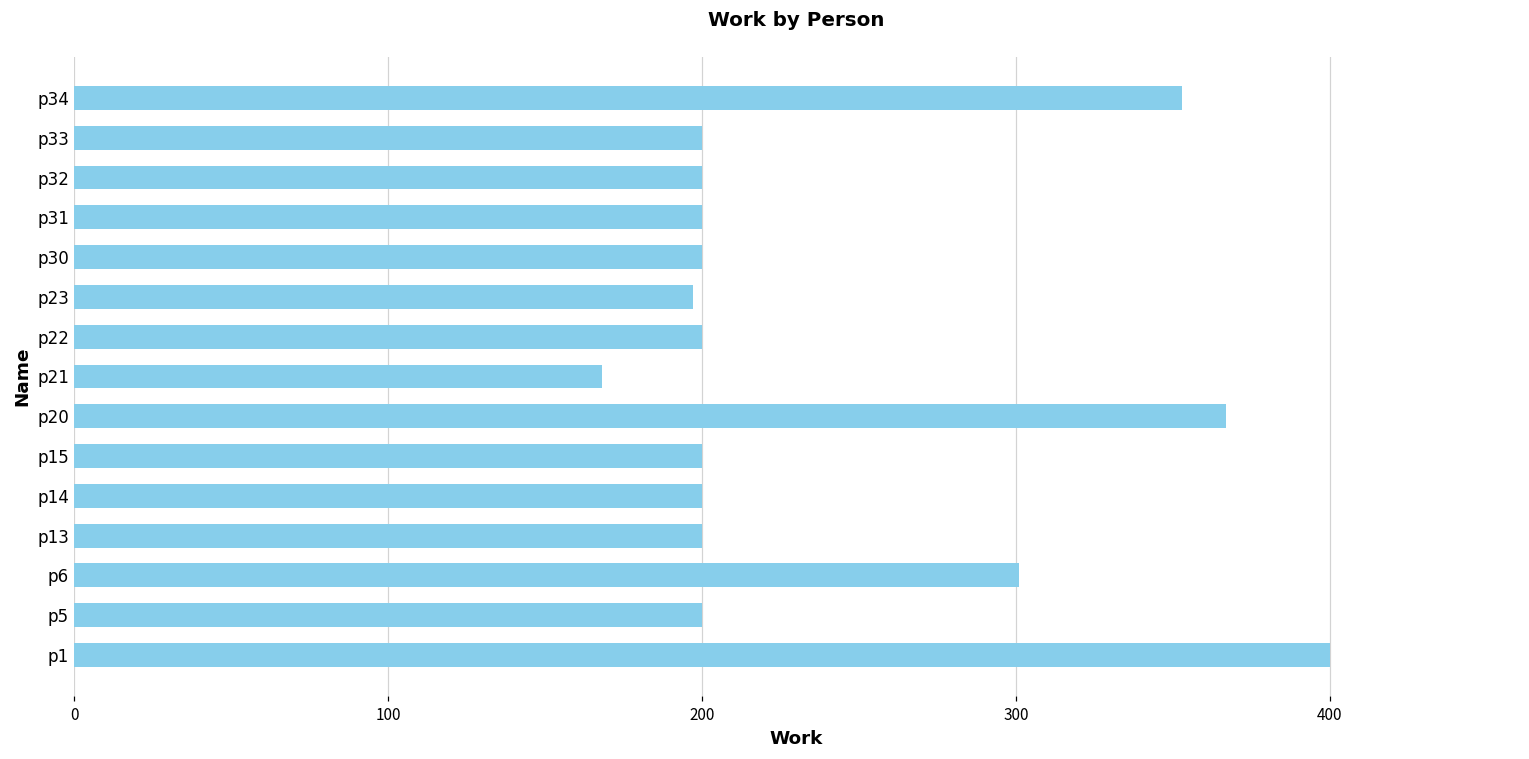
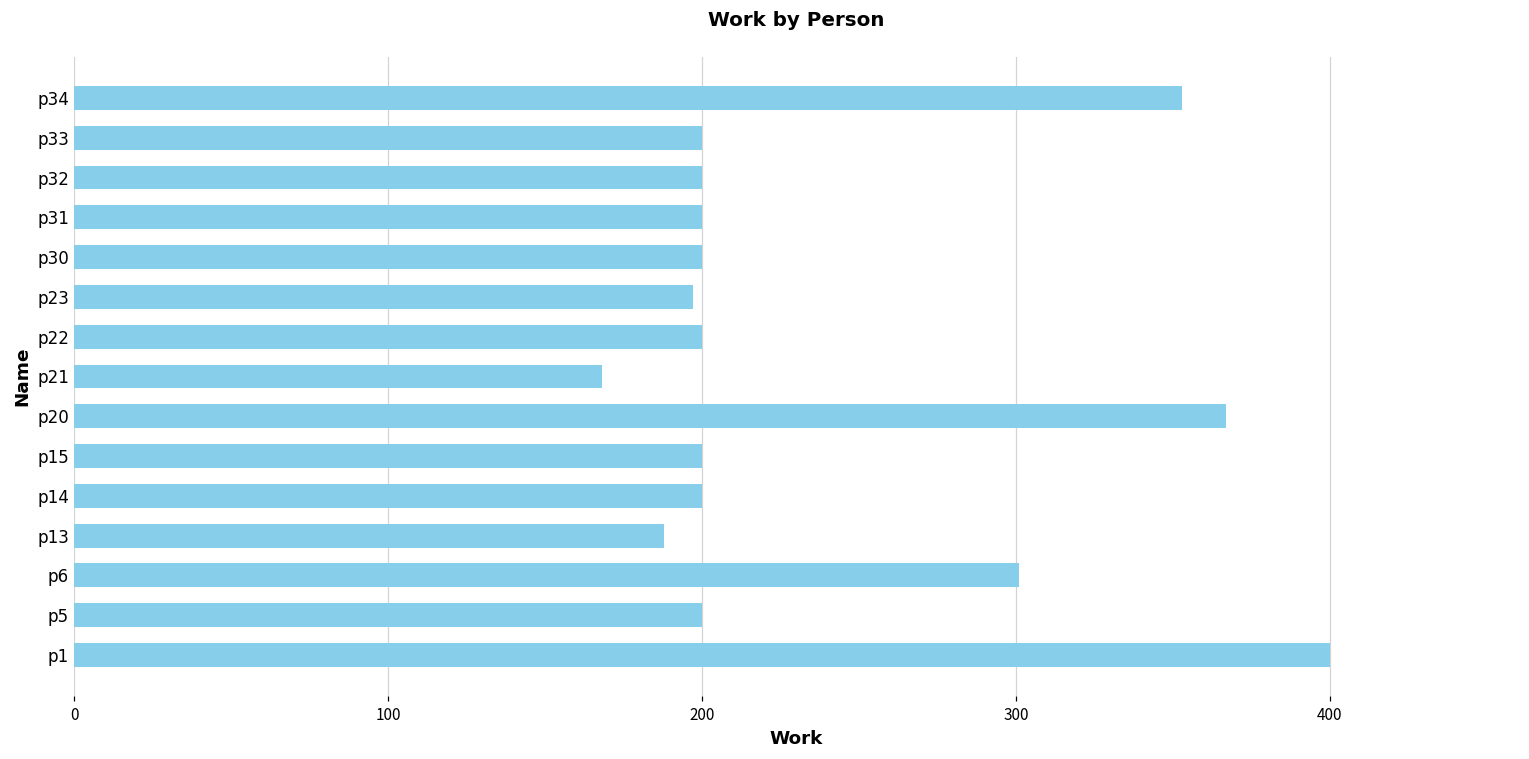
p13: 200 -> 188
